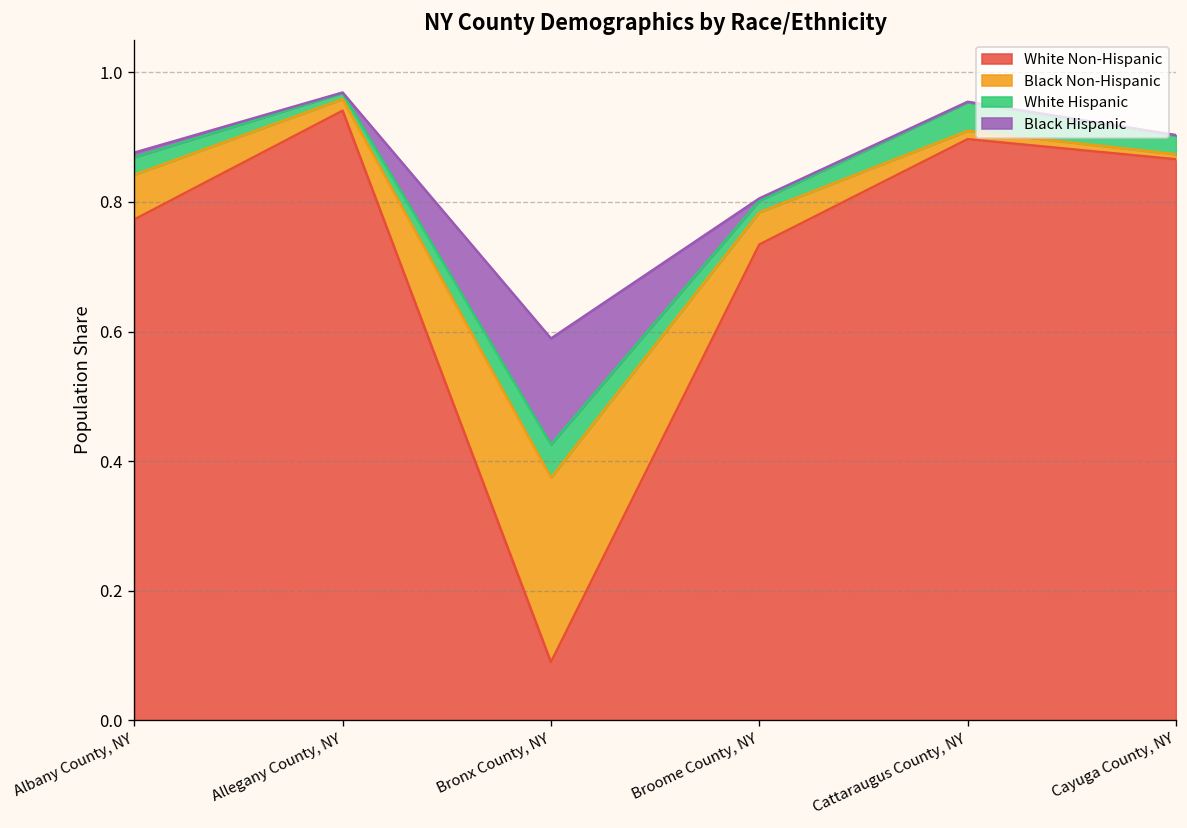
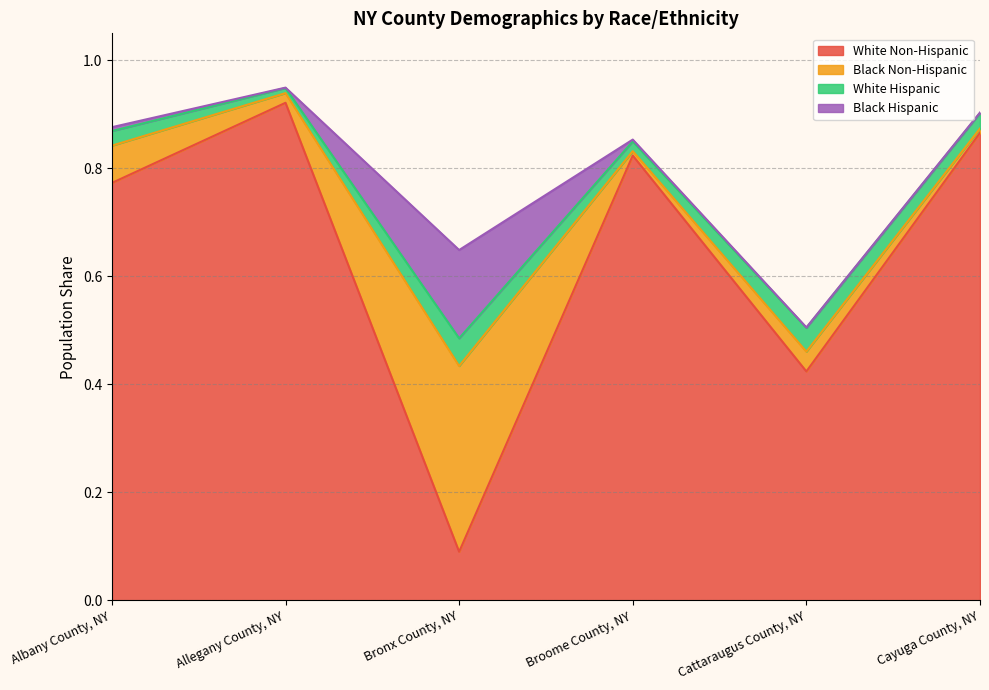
White Non-Hispanic, Allegany County, NY: 0.94 -> 0.92
Black Non-Hispanic, Bronx County, NY: 0.28 -> 0.34
White Non-Hispanic, Broome County, NY: 0.73 -> 0.82
Black Non-Hispanic, Broome County, NY: 0.05 -> 0.01
White Non-Hispanic, Cattaraugus County, NY: 0.90 -> 0.42
Black Non-Hispanic, Cattaraugus County, NY: 0.01 -> 0.04
